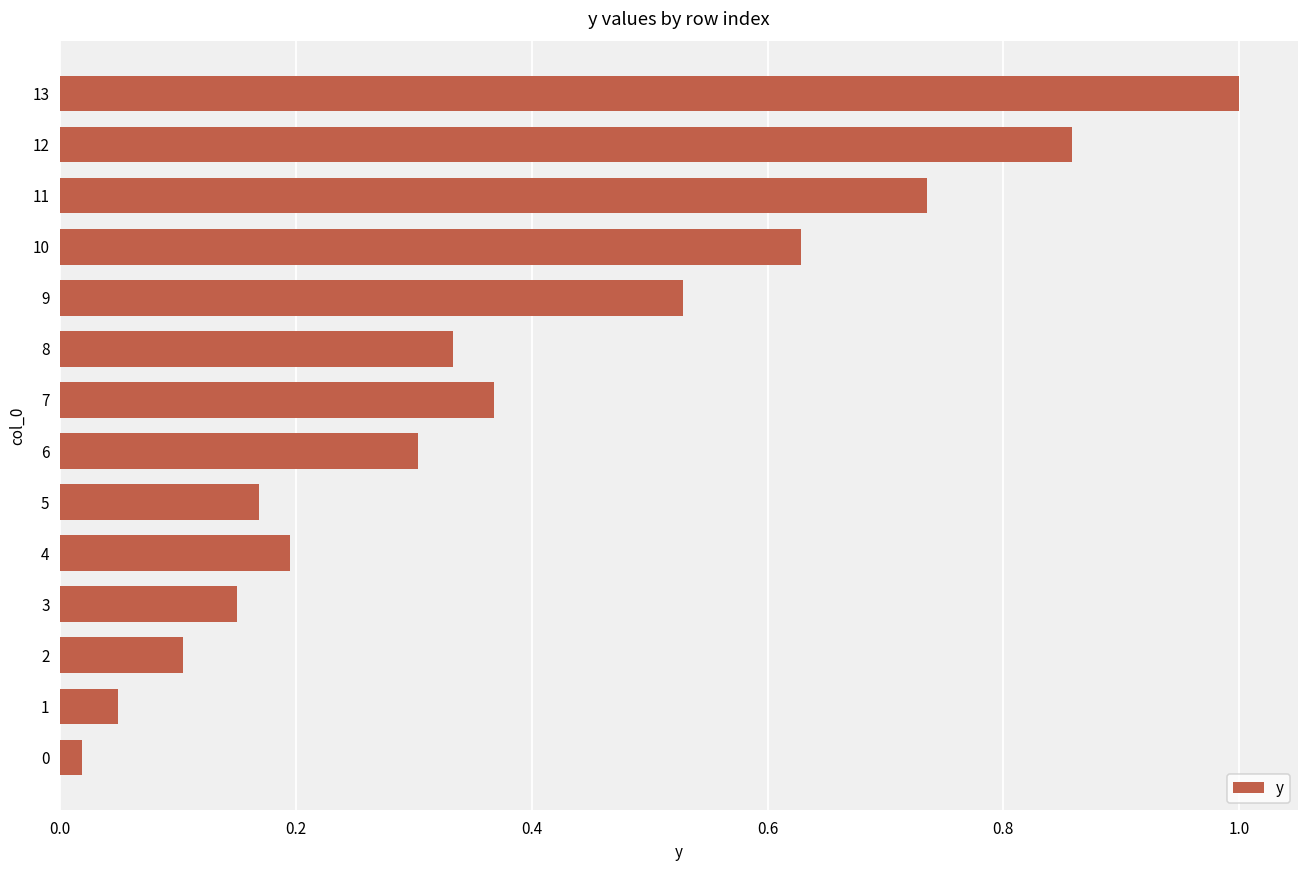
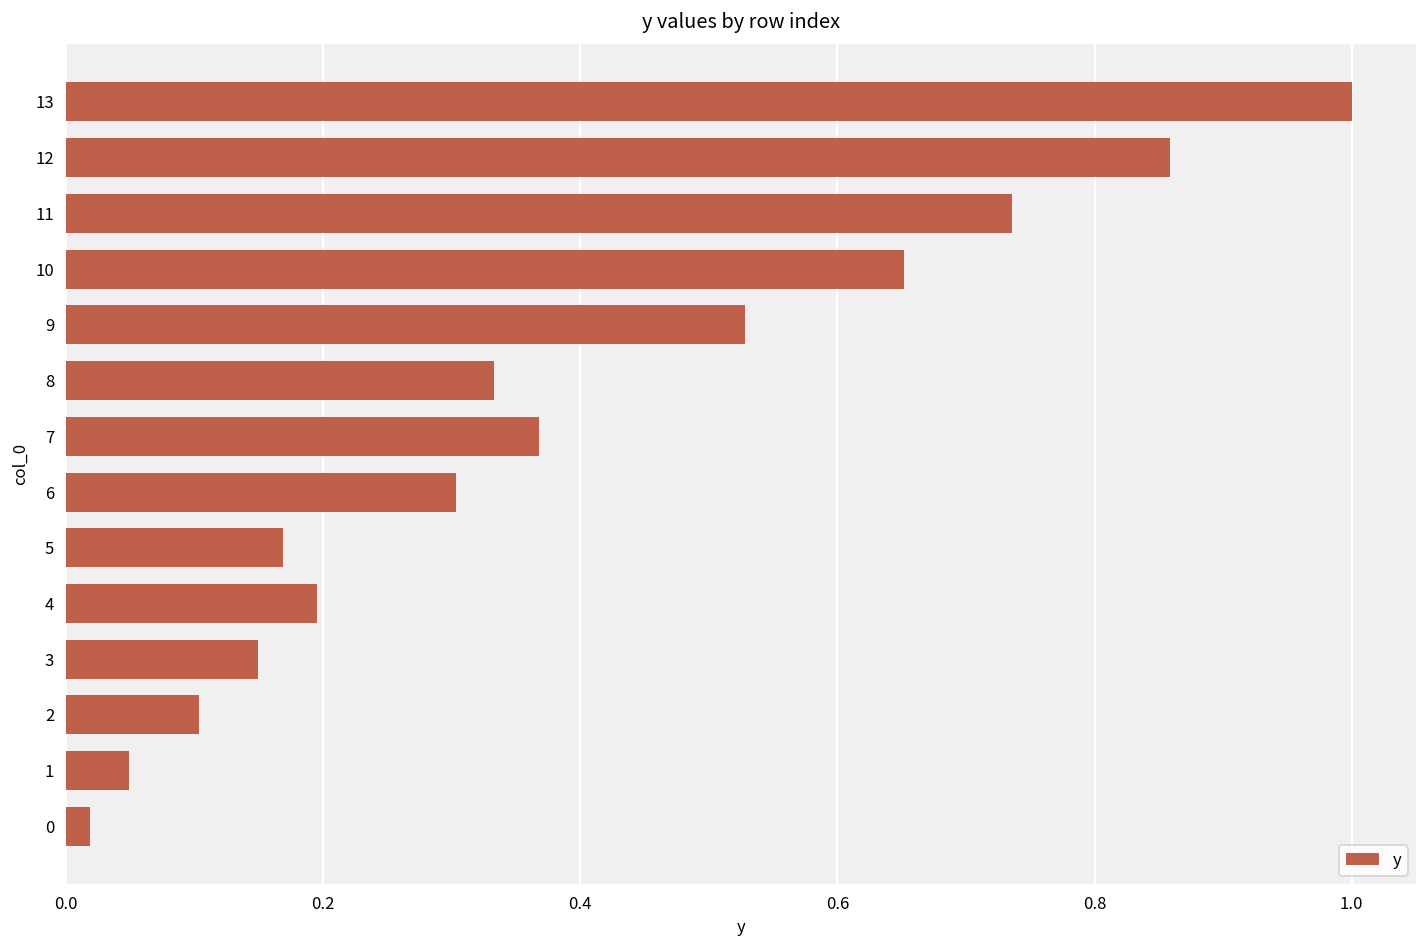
10: 0.628 -> 0.652
